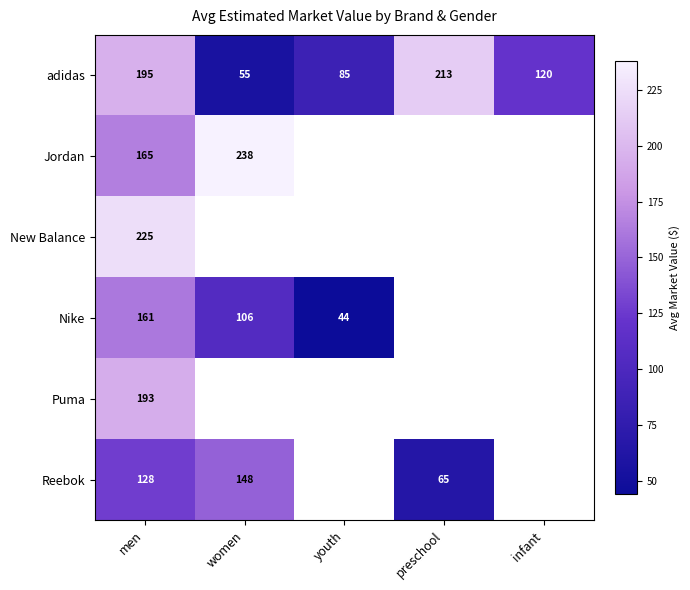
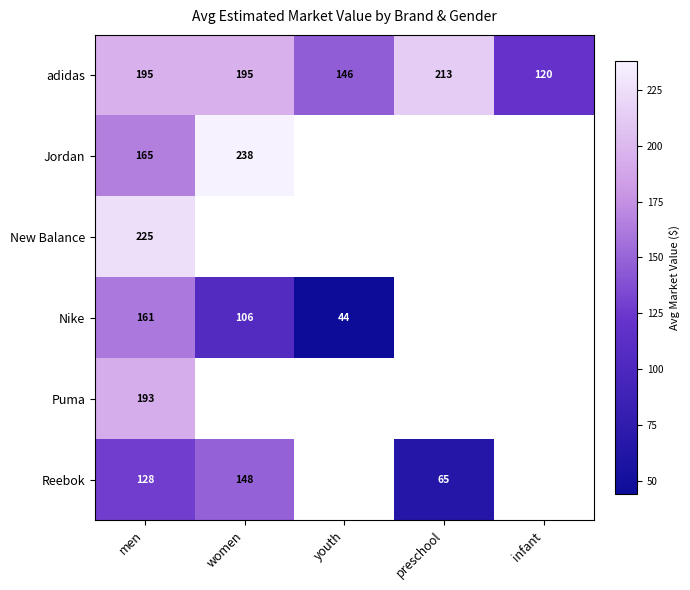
adidas, women: 55 -> 195
adidas, youth: 85 -> 146
